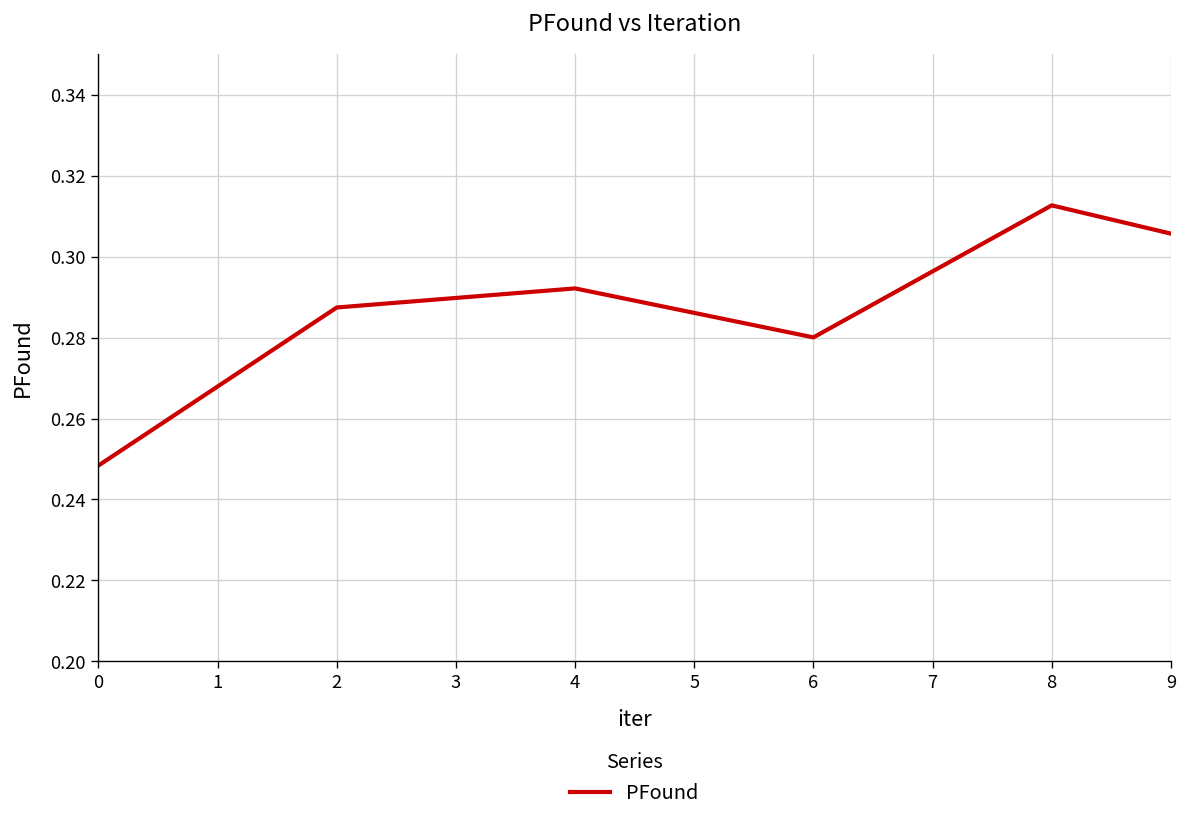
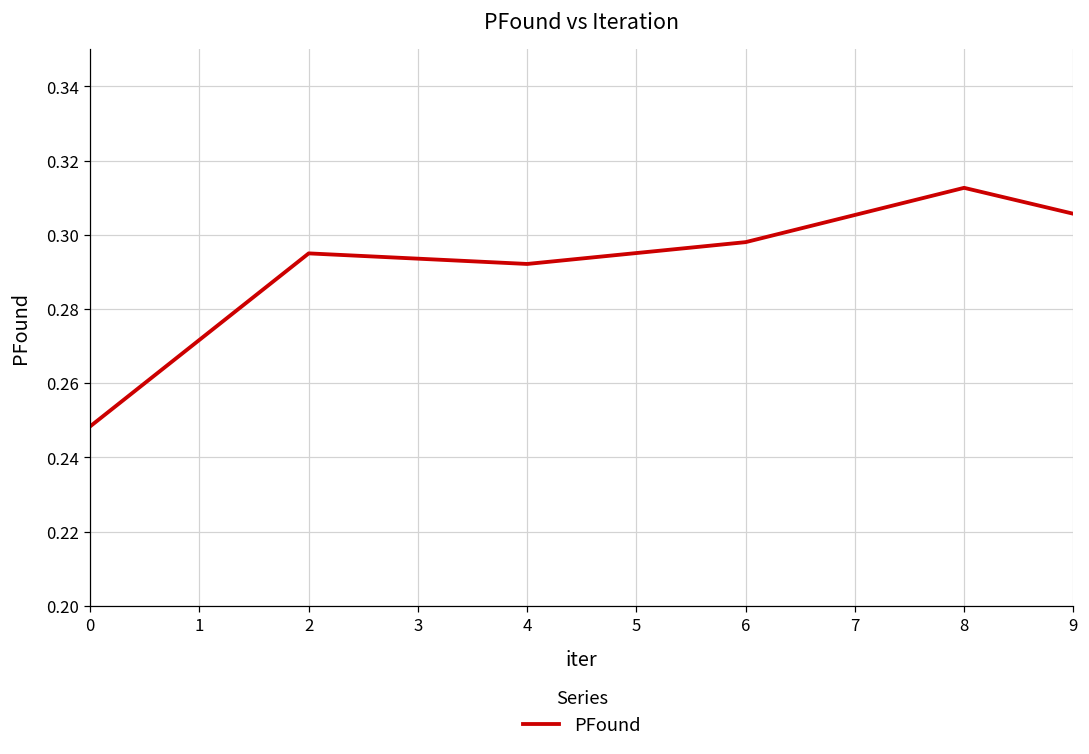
2: 0.287 -> 0.295
6: 0.280 -> 0.298
